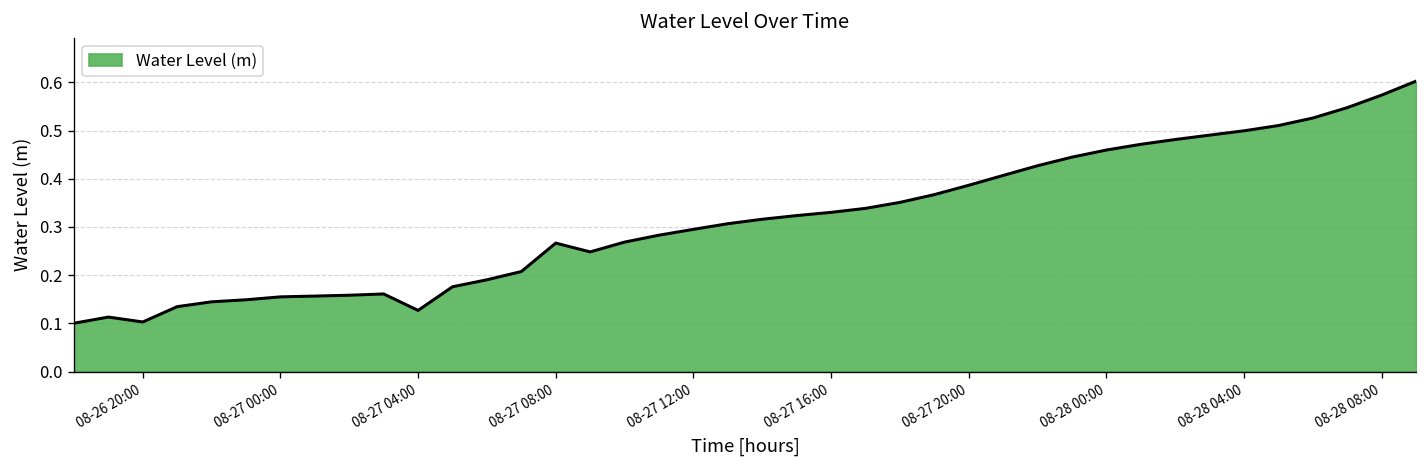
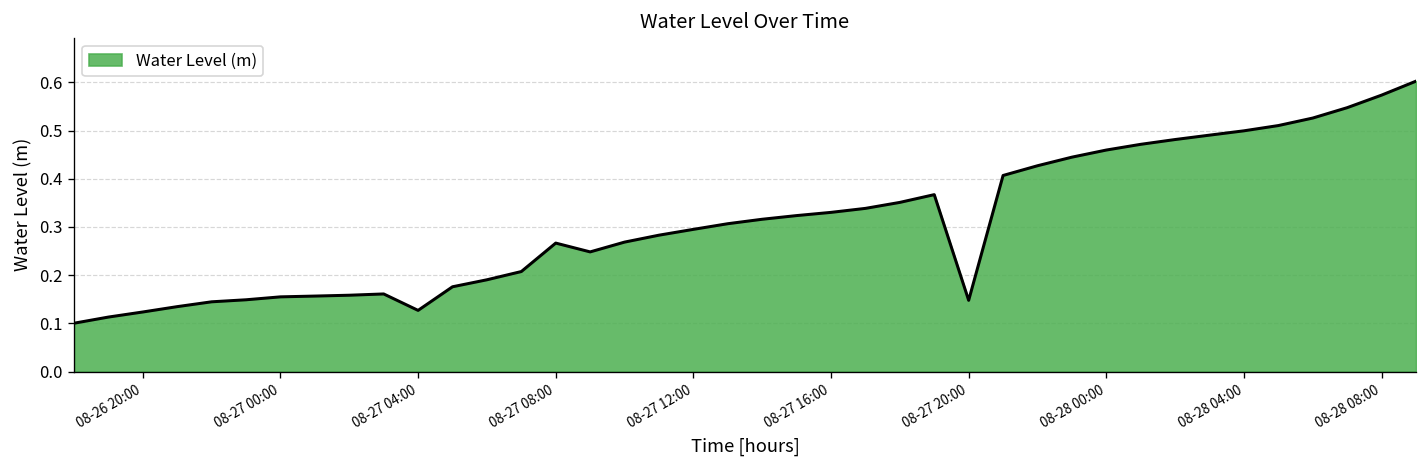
08-26 20:00: 0.10 -> 0.12
08-27 20:00: 0.39 -> 0.15
